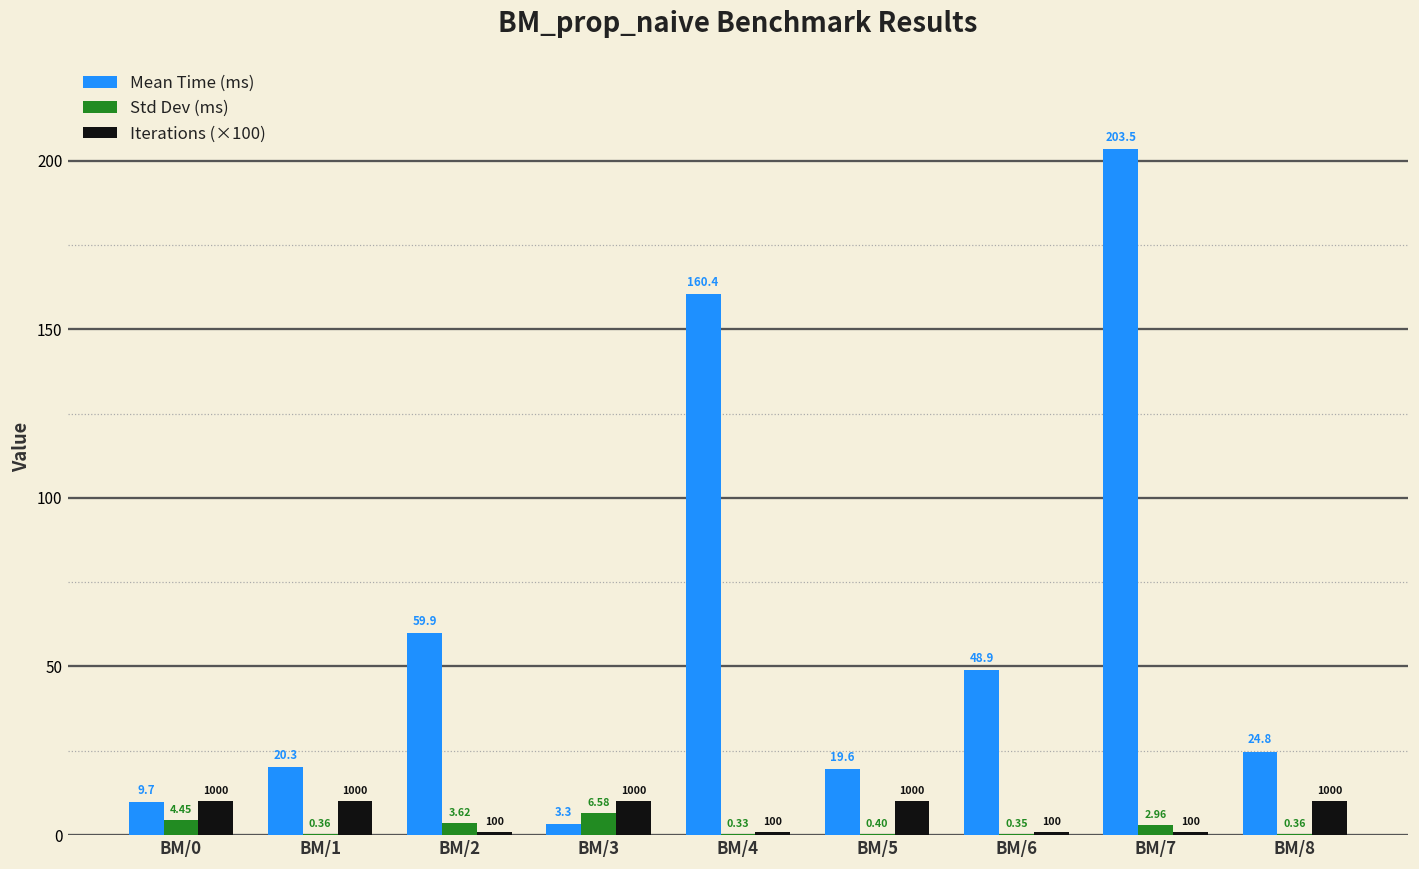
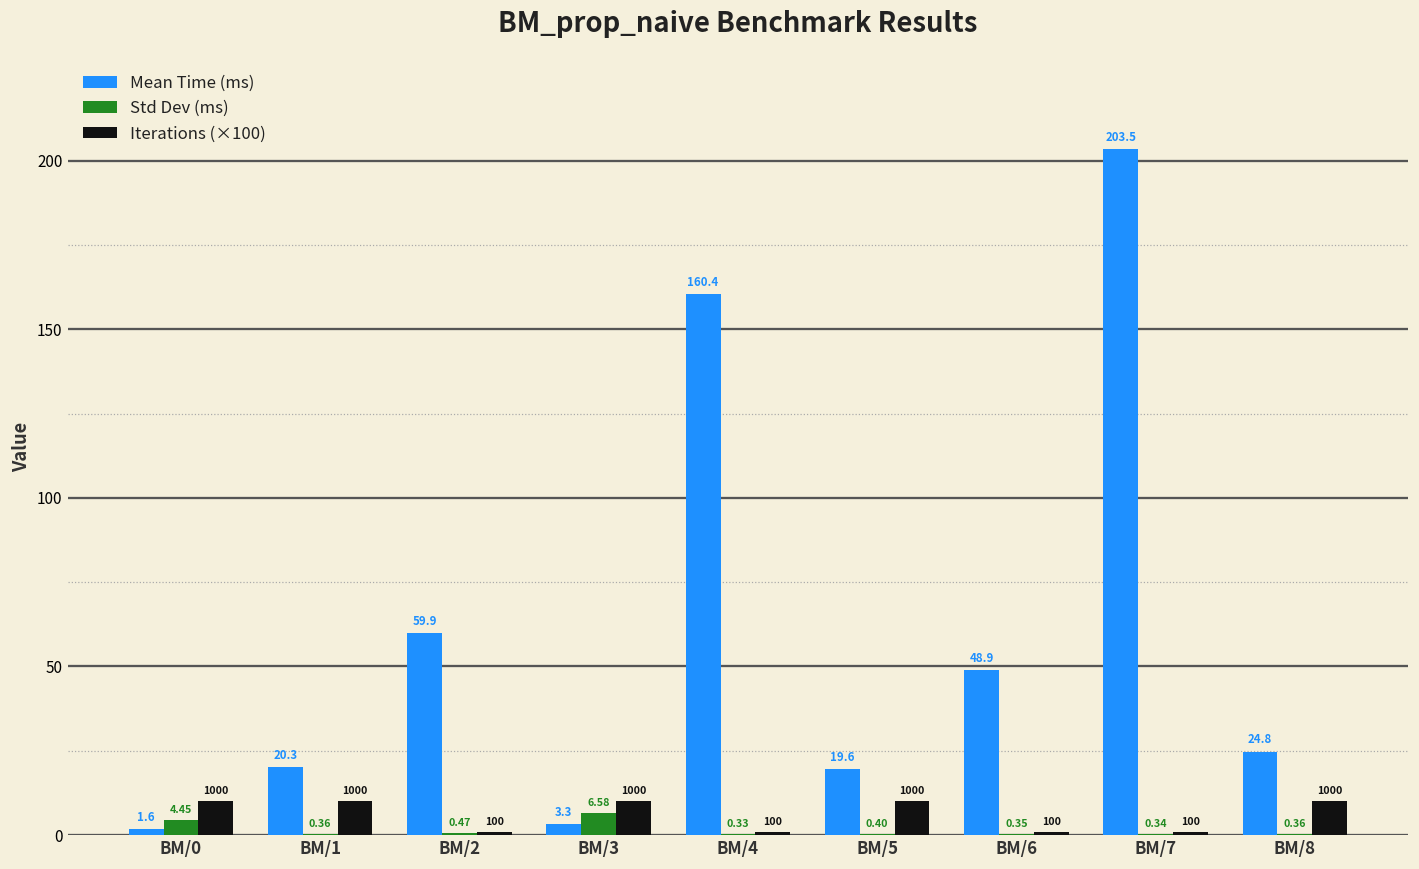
Mean Time (ms), BM/0: 9.7 -> 1.6
Std Dev (ms), BM/2: 3.62 -> 0.47
Std Dev (ms), BM/7: 2.96 -> 0.34
